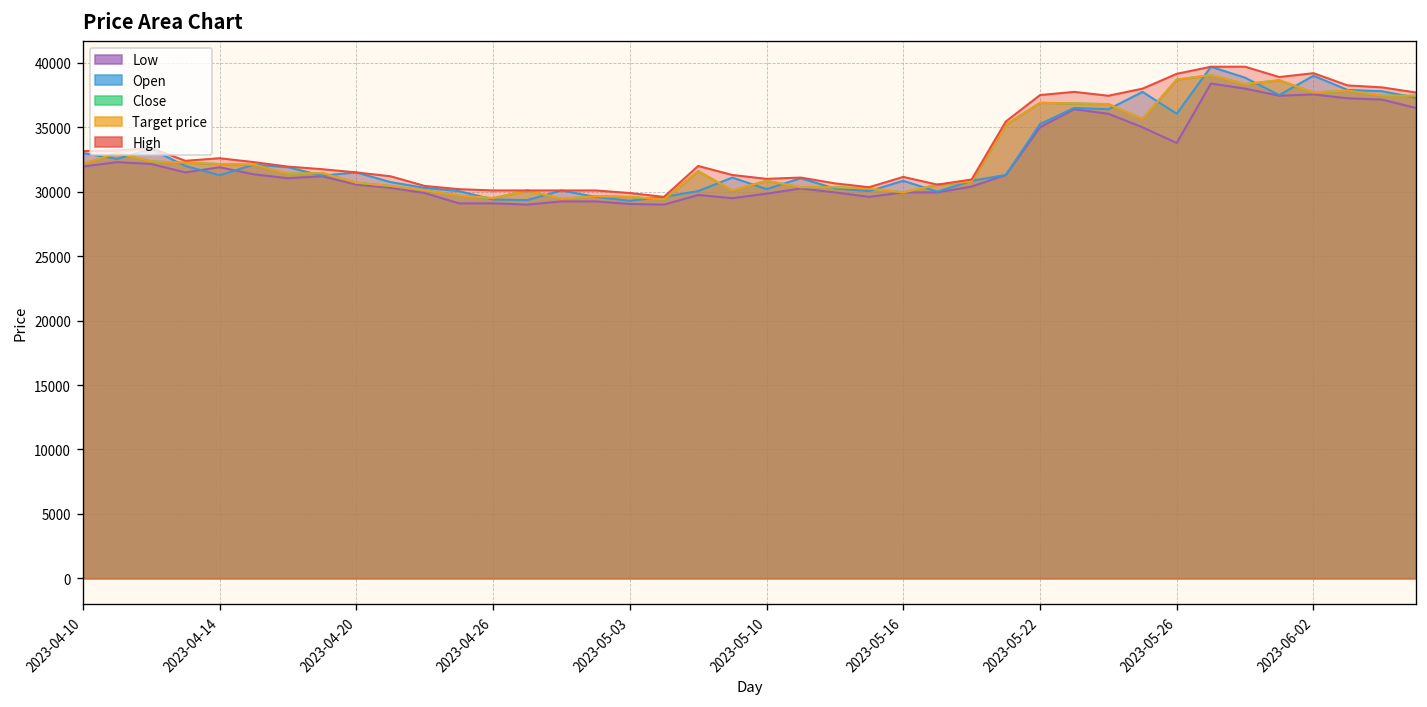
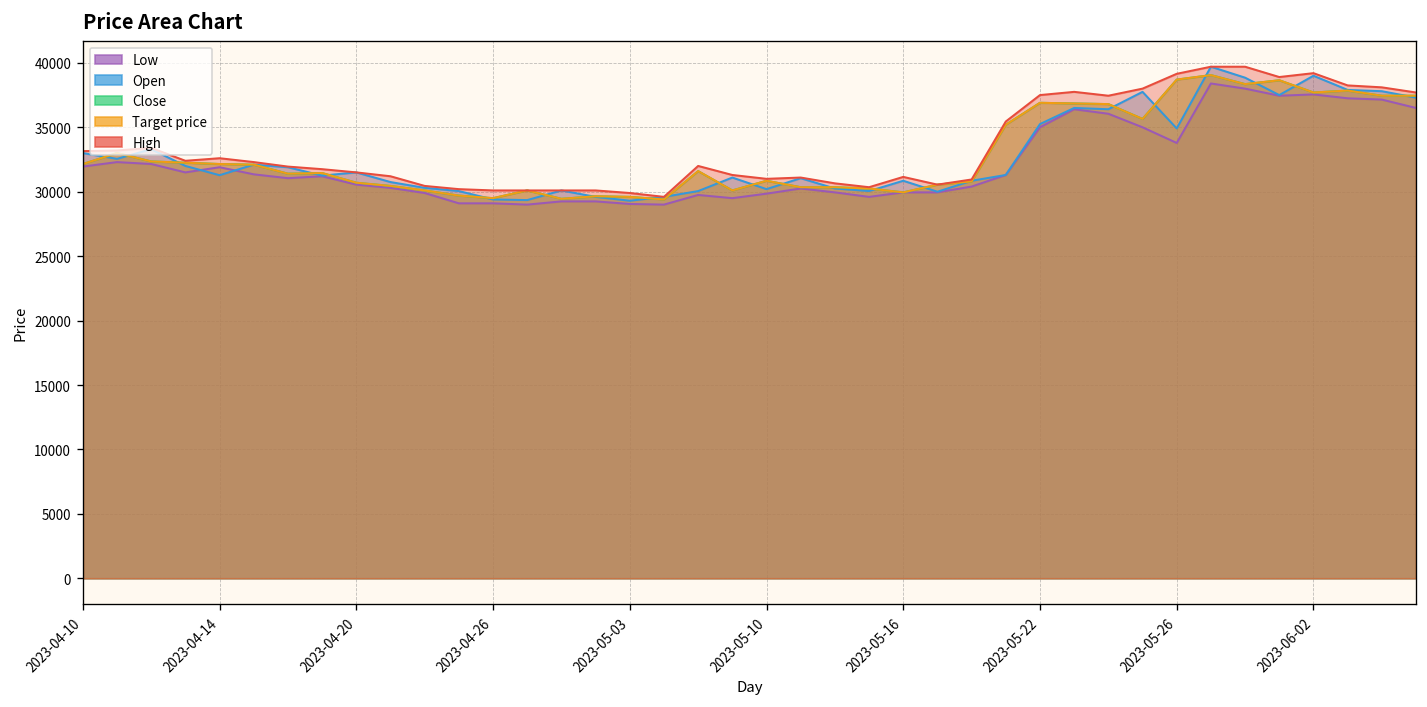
Open, 2023-05-26: 36100 -> 34900
